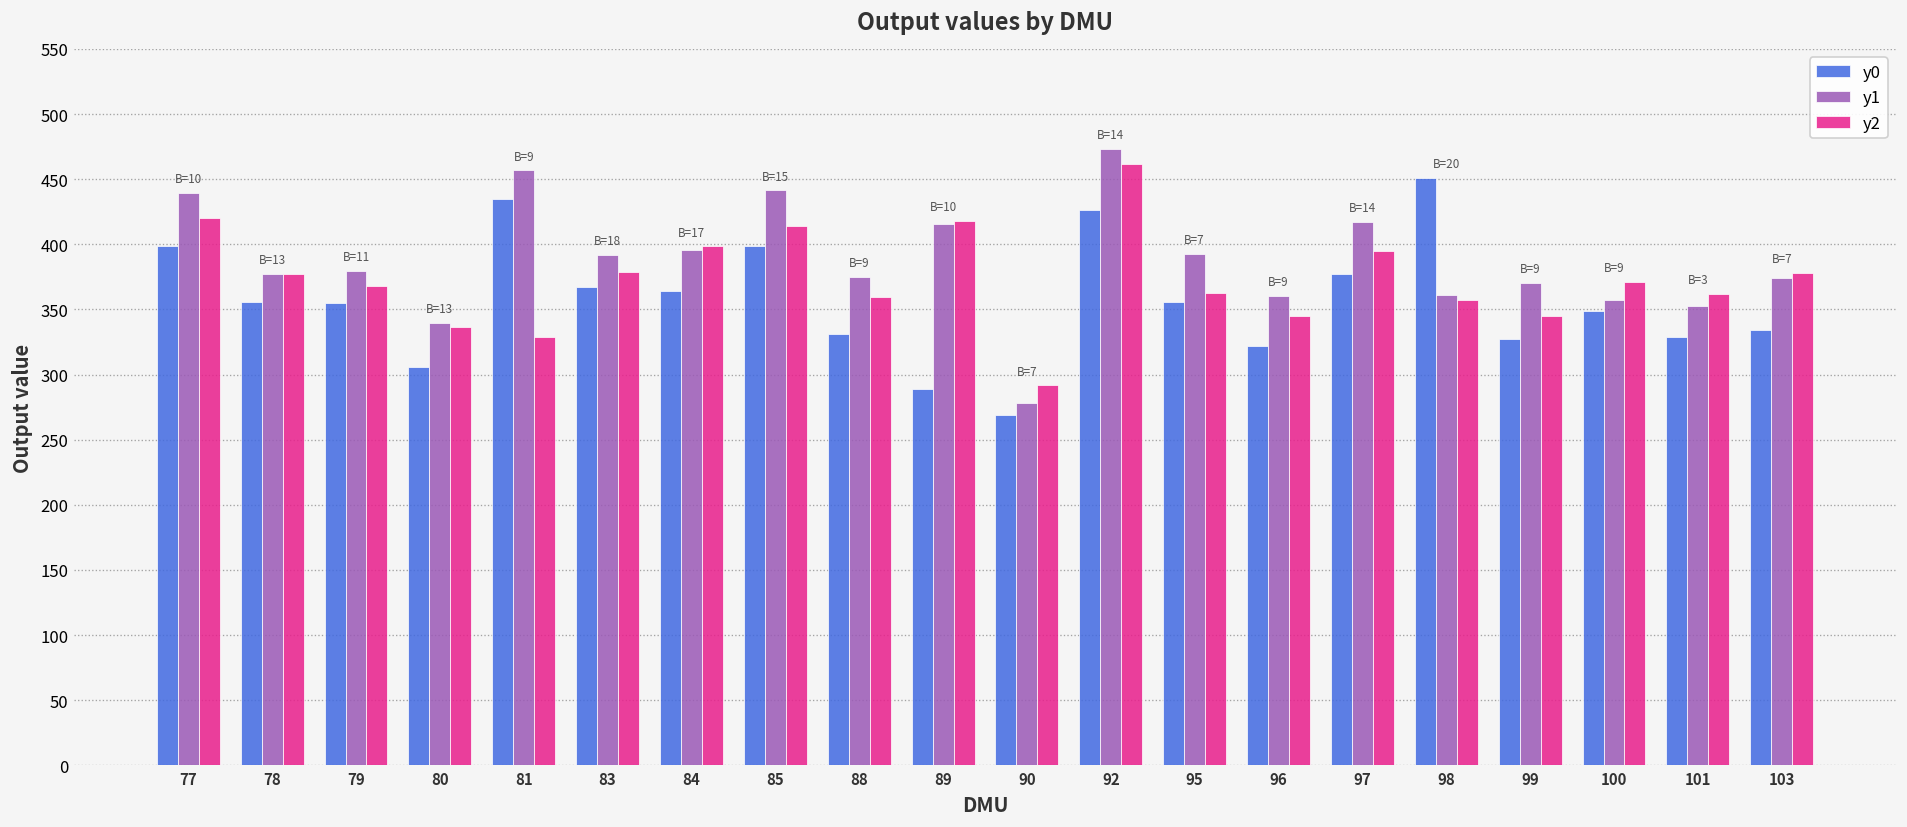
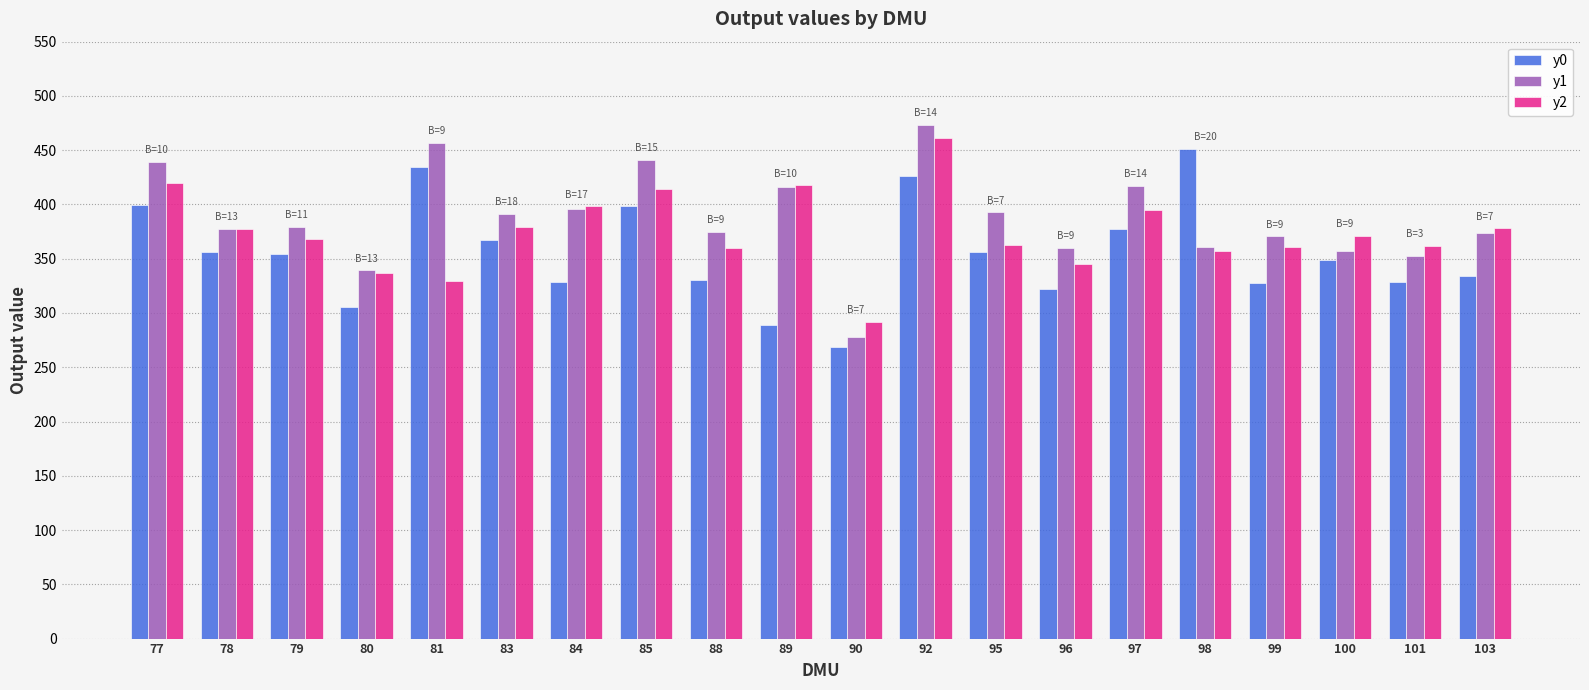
y0, 84: 364 -> 329
y2, 99: 345 -> 360
